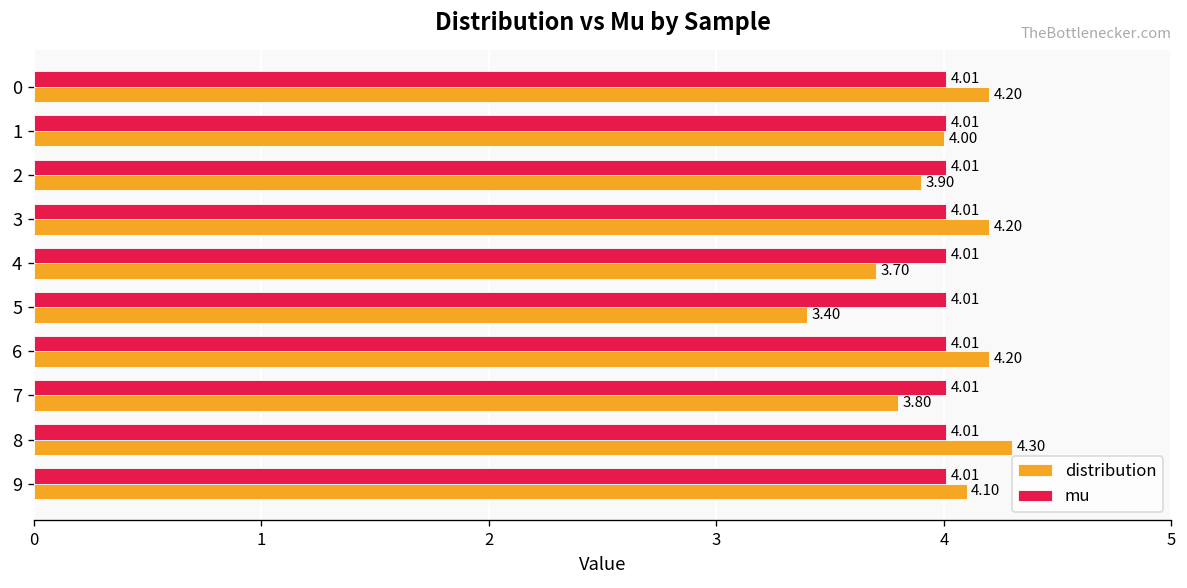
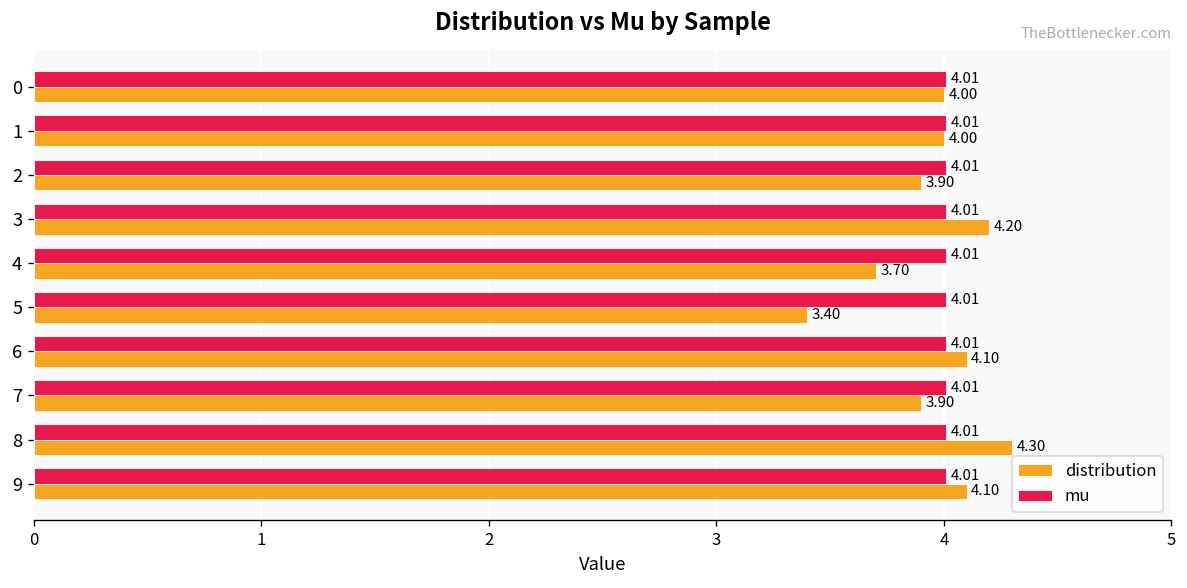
distribution, 0: 4.20 -> 4.00
distribution, 6: 4.20 -> 4.10
distribution, 7: 3.80 -> 3.90
